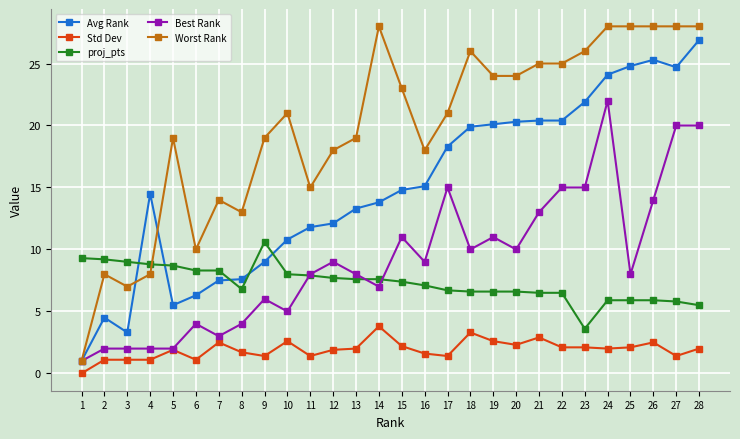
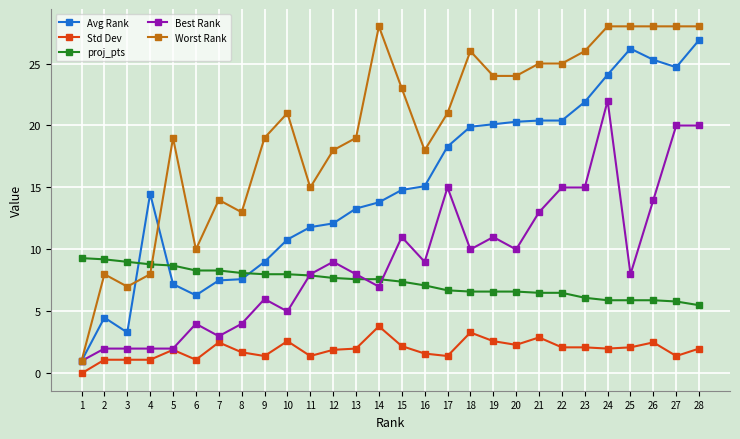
Avg Rank, 5: 5.5 -> 7.2
proj_pts, 8: 6.8 -> 8.1
proj_pts, 9: 10.6 -> 8.0
proj_pts, 23: 3.6 -> 6.1
Avg Rank, 25: 24.8 -> 26.2
